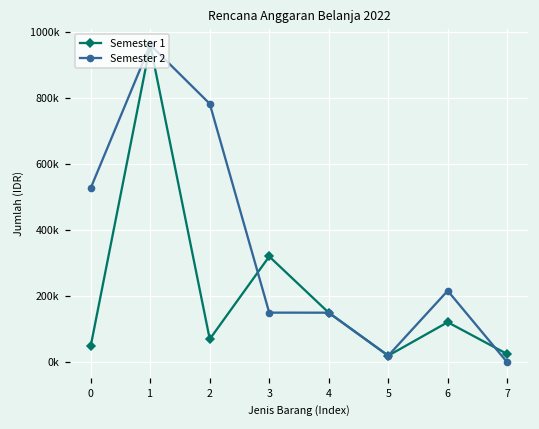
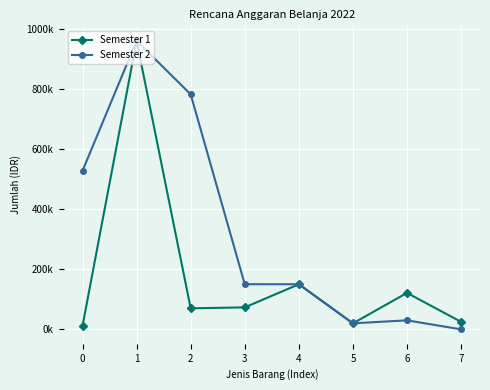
Semester 1, 0: 50000 -> 10000
Semester 1, 3: 320000 -> 70000
Semester 2, 6: 220000 -> 30000
